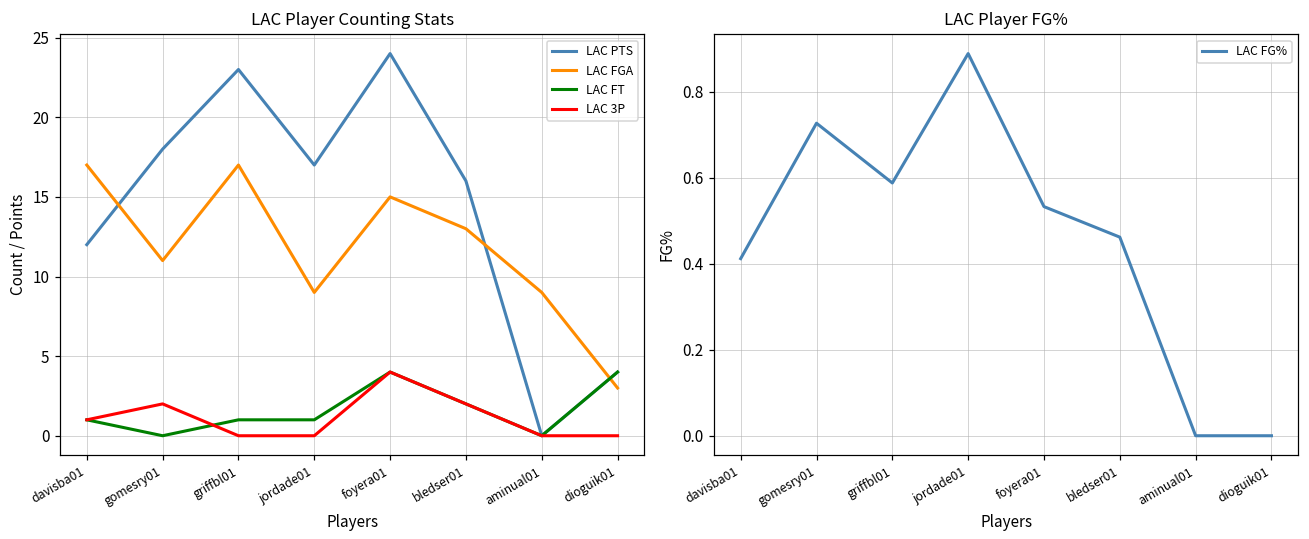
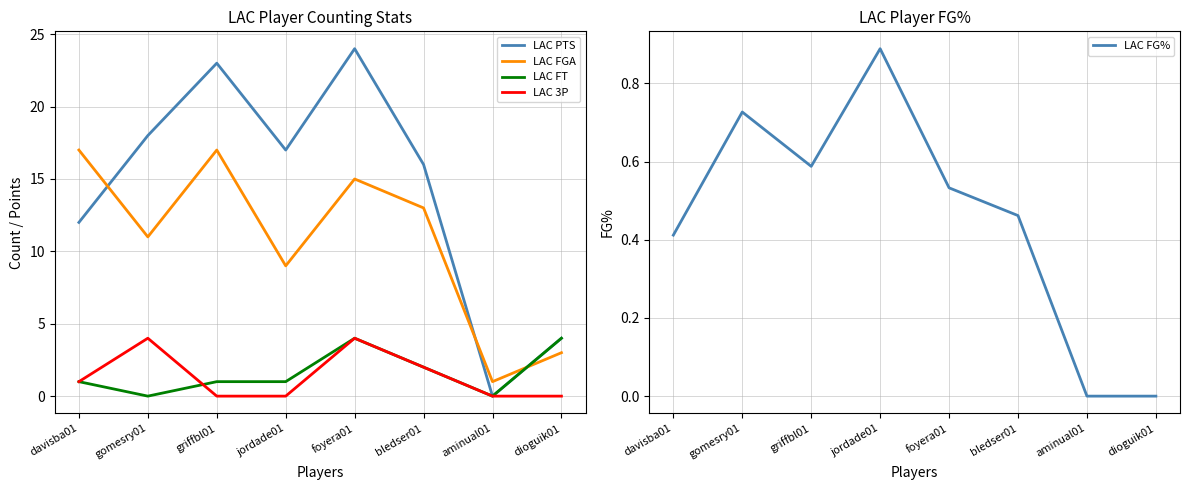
LAC Player Counting Stats, LAC 3P, gomesry01: 2 -> 4
LAC Player Counting Stats, LAC FGA, aminual01: 9 -> 1
